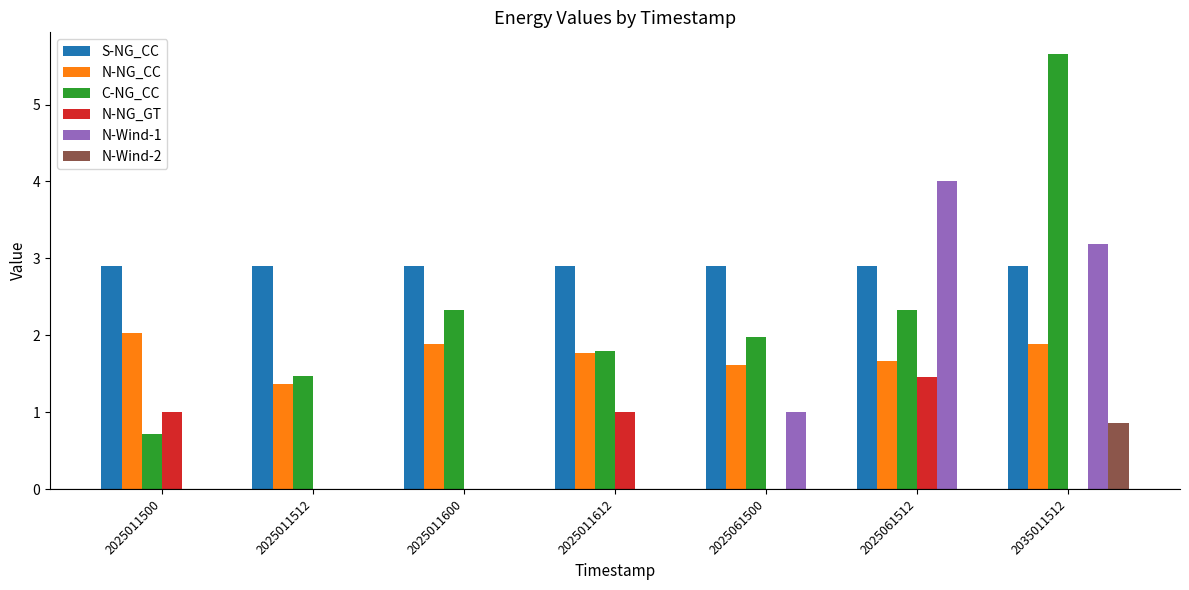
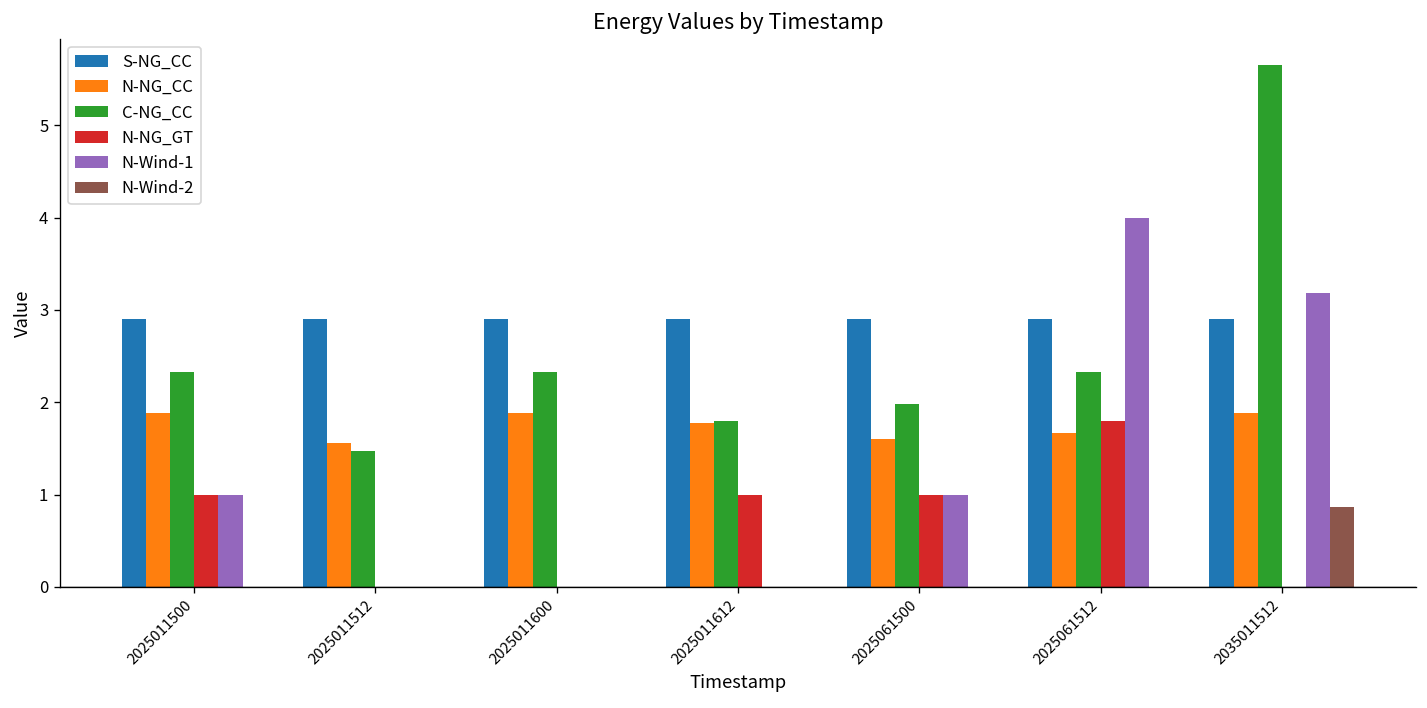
N-NG_CC, 2025011500: 2.0 -> 1.9
C-NG_CC, 2025011500: 0.7 -> 2.3
N-Wind-1, 2025011500: 0 -> 1
N-NG_CC, 2025011512: 1.4 -> 1.6
N-NG_GT, 2025061500: 0 -> 1
N-NG_GT, 2025061512: 1.5 -> 1.8
